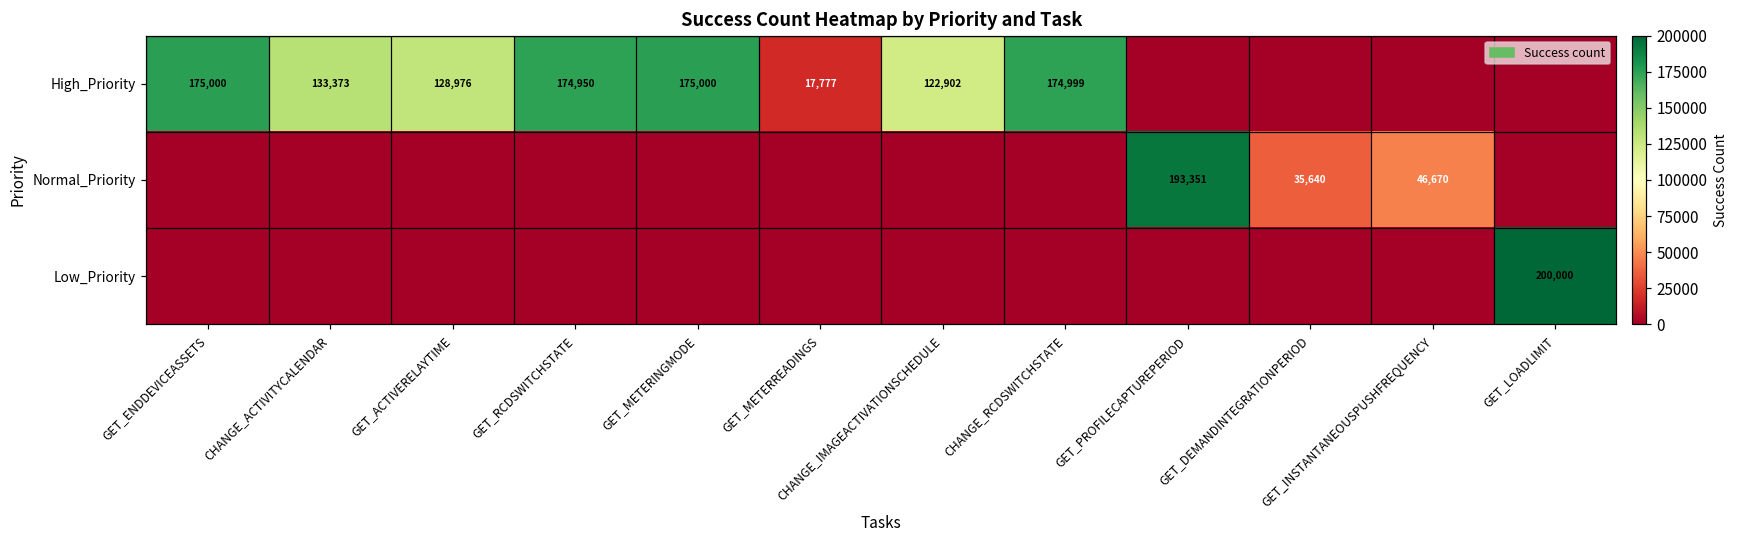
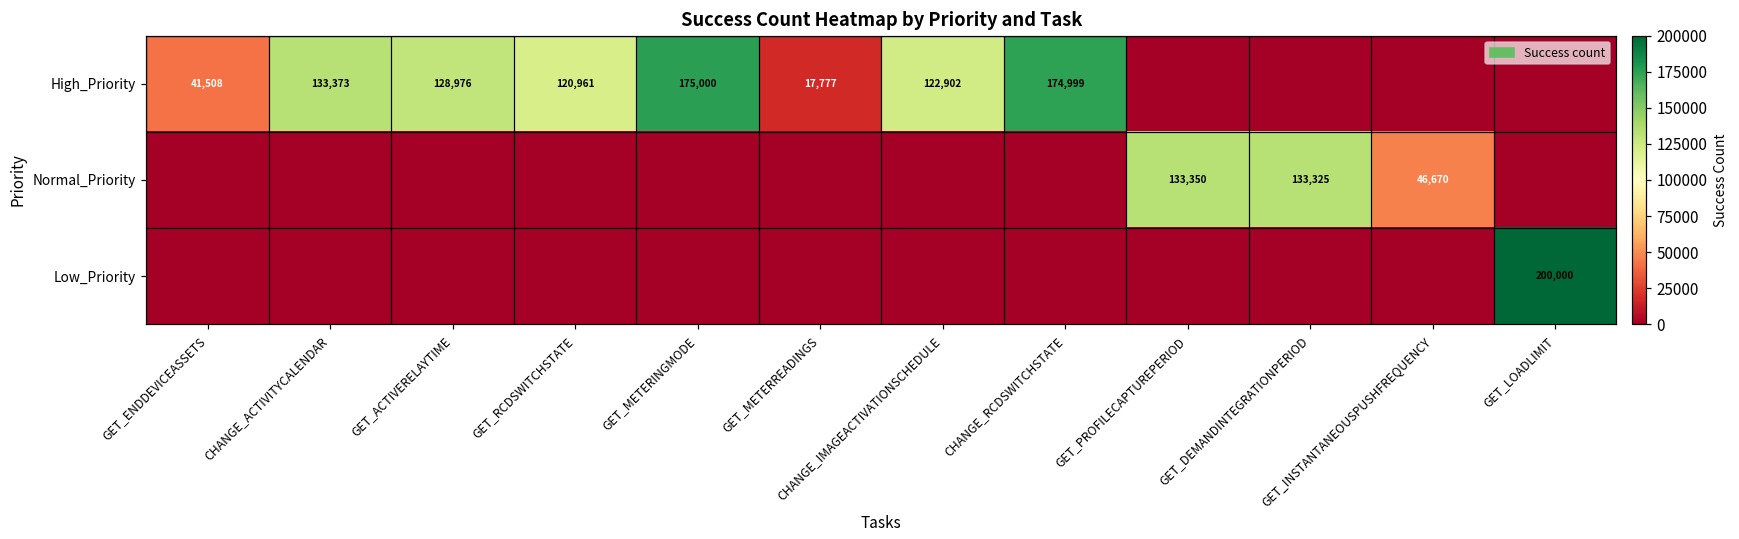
High_Priority, GET_ENDDEVICEASSETS: 175,000 -> 41,508
High_Priority, GET_RCDSWITCHSTATE: 174,950 -> 120,961
Normal_Priority, GET_PROFILECAPTUREPERIOD: 193,351 -> 133,350
Normal_Priority, GET_DEMANDINTEGRATIONPERIOD: 35,640 -> 133,325
